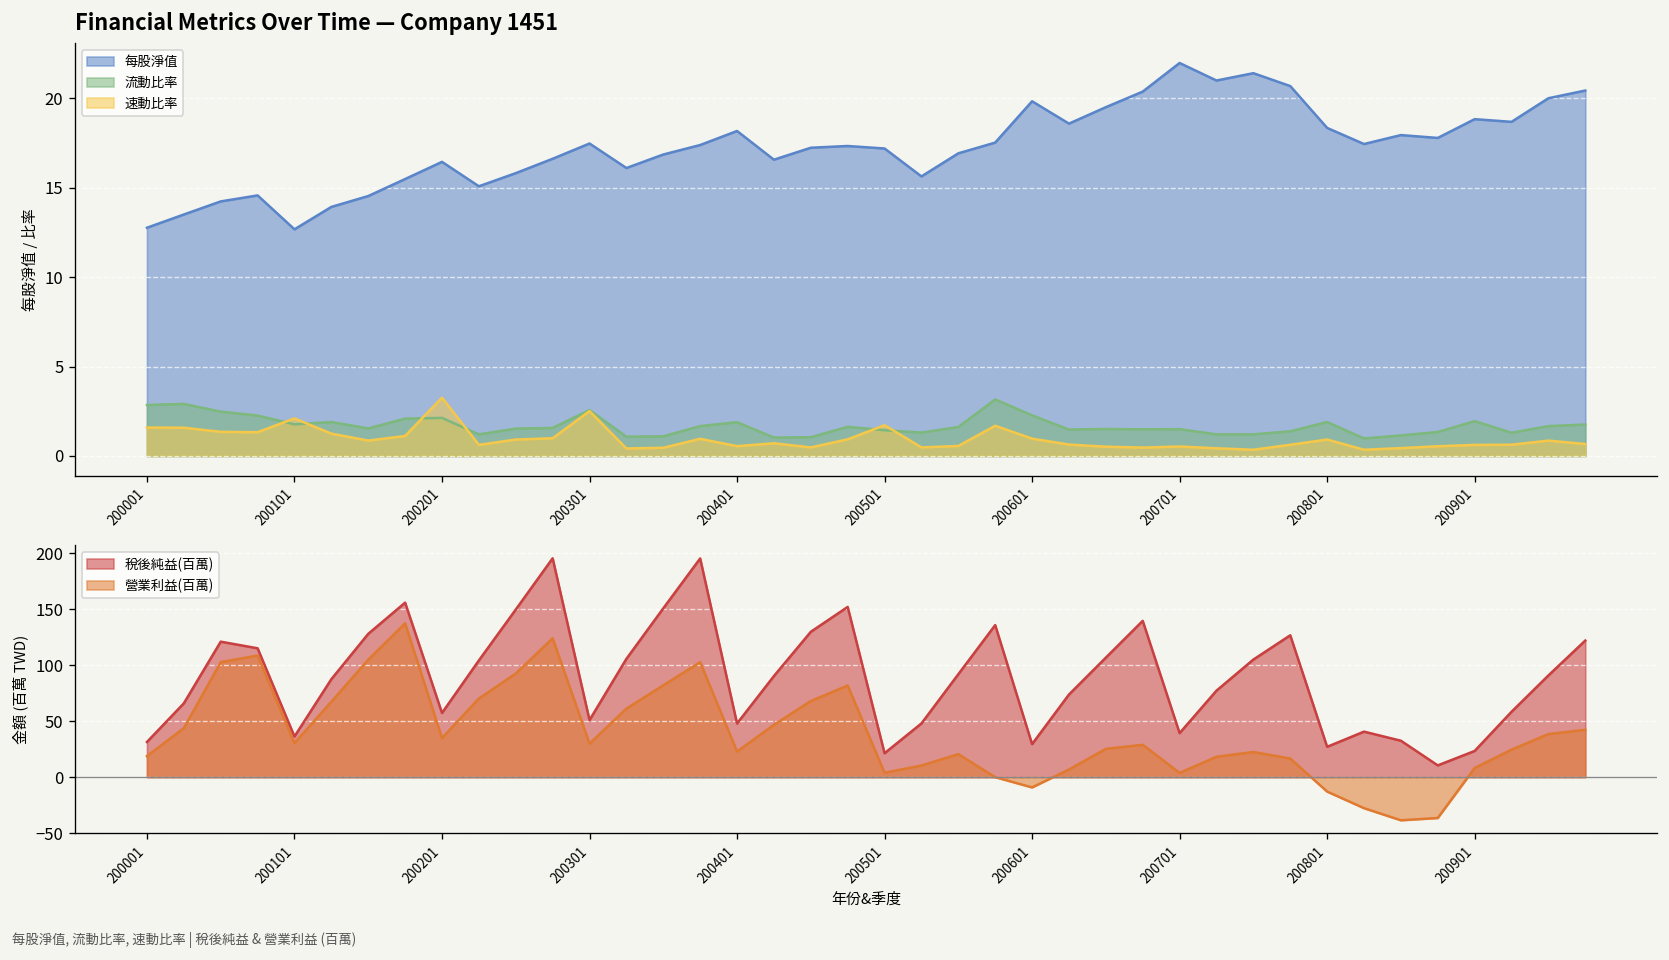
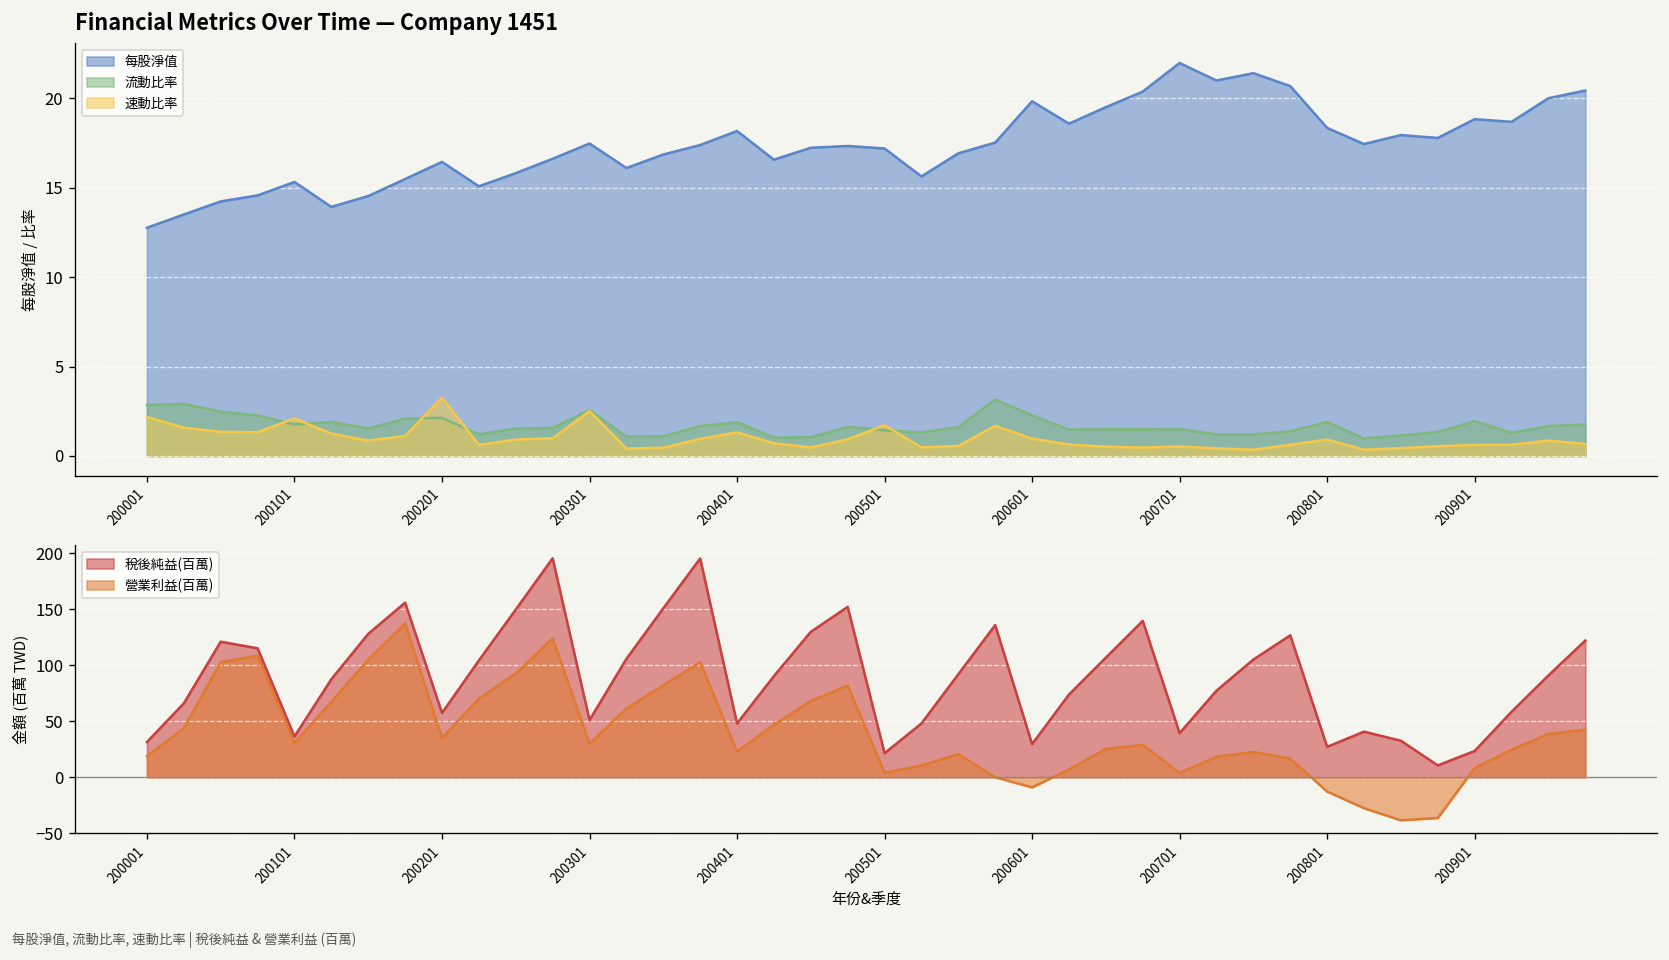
Financial Metrics Over Time — Company 1451, 速動比率, 200001: 1.6 -> 2.2
Financial Metrics Over Time — Company 1451, 每股淨值, 200101: 12.7 -> 15.3
Financial Metrics Over Time — Company 1451, 速動比率, 200401: 0.6 -> 1.3
